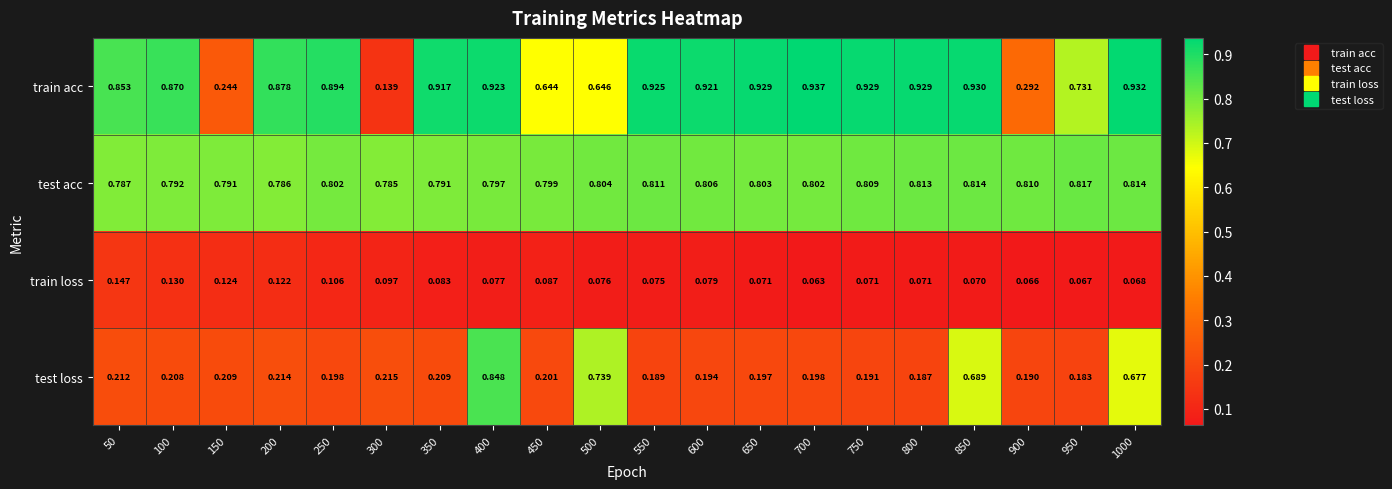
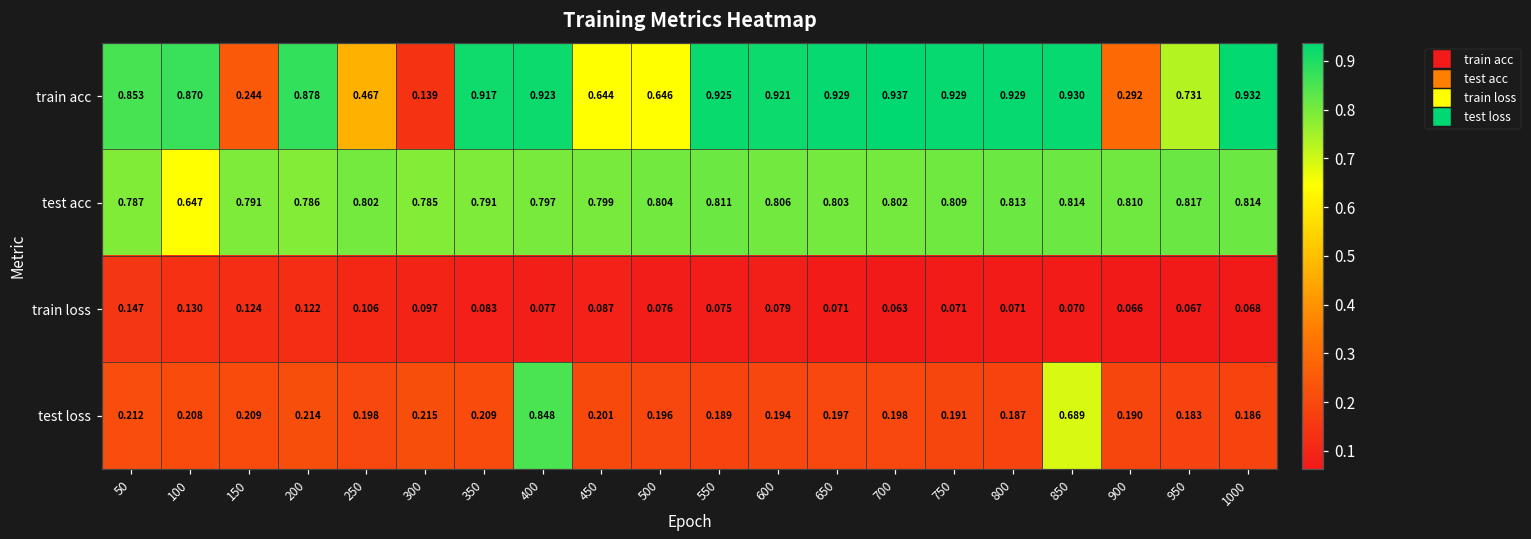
train acc, 250: 0.894 -> 0.467
test acc, 100: 0.792 -> 0.647
test loss, 500: 0.739 -> 0.196
test loss, 1000: 0.677 -> 0.186
